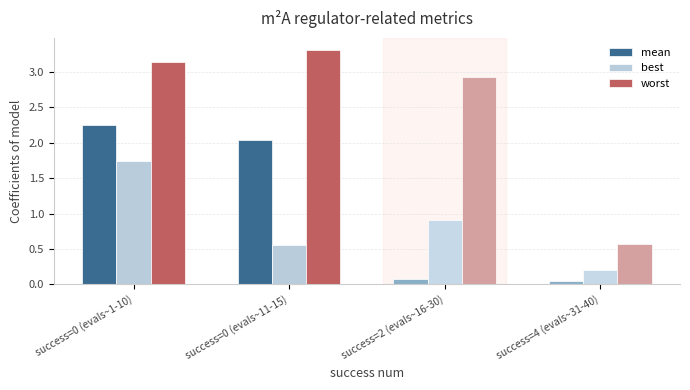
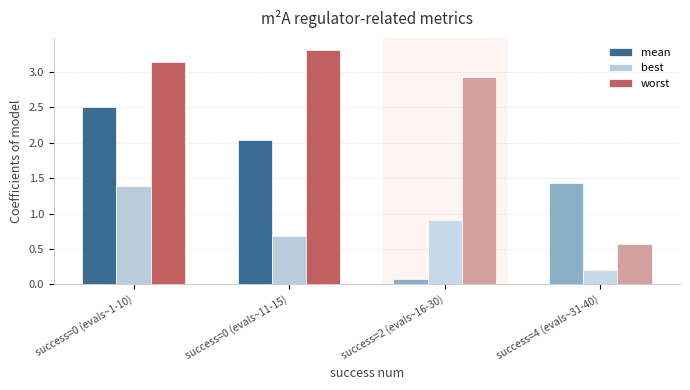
mean, success=0 (evals~1-10): 2.2 -> 2.5
best, success=0 (evals~1-10): 1.7 -> 1.4
best, success=0 (evals~11-15): 0.6 -> 0.7
mean, success=4 (evals~31-40): 0.1 -> 1.4
